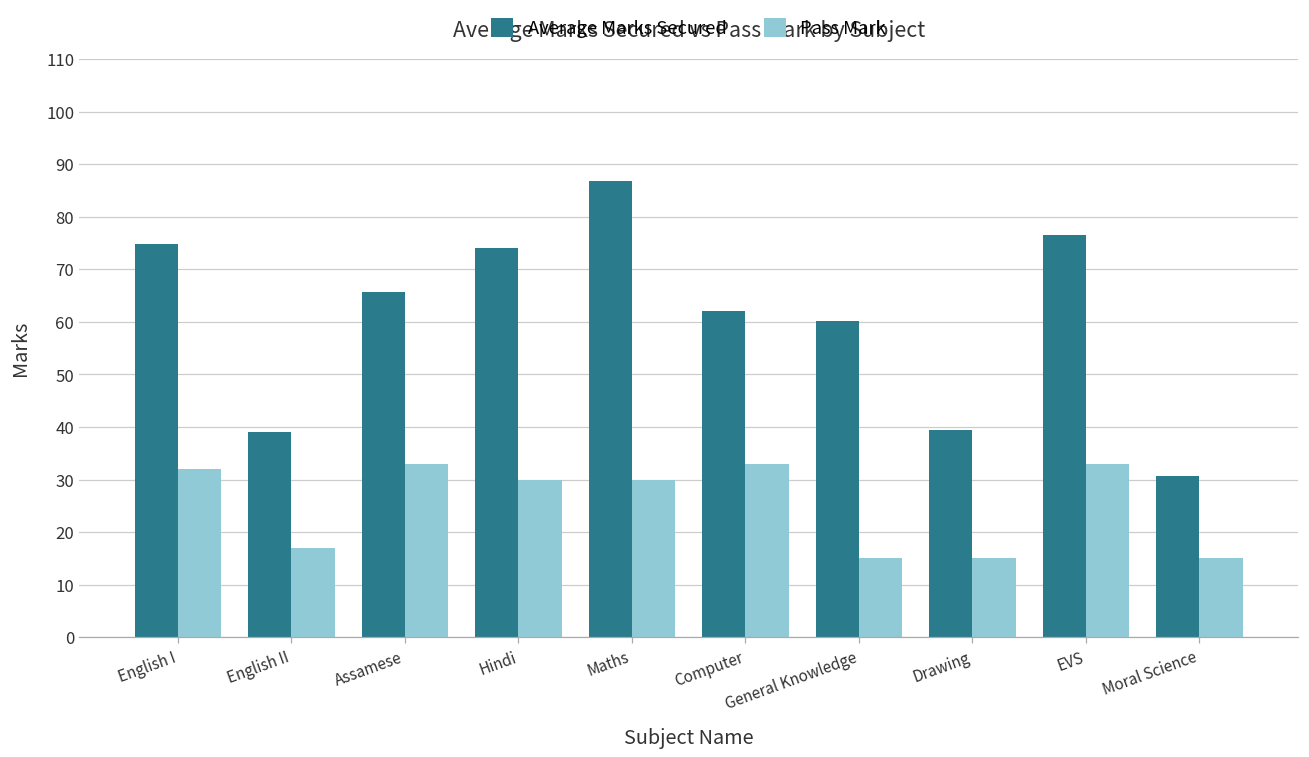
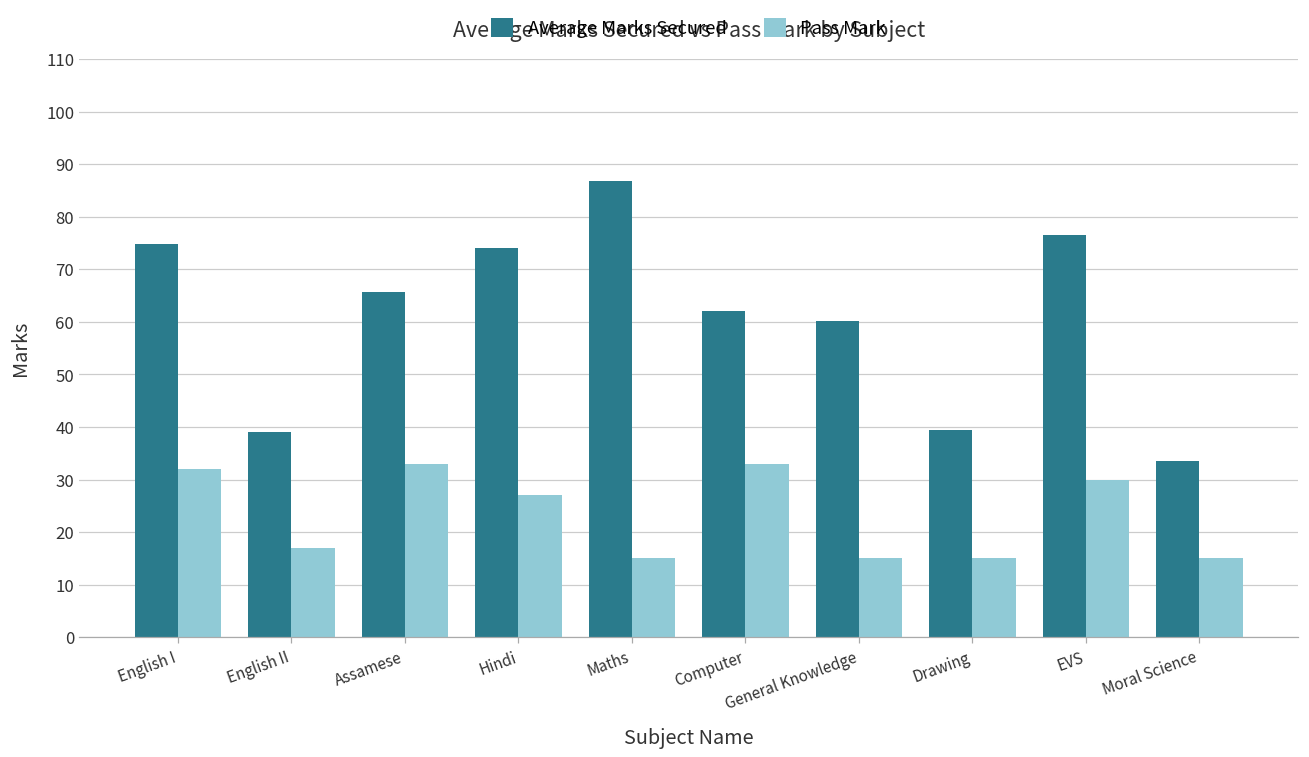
Pass Mark, Hindi: 30 -> 27
Pass Mark, Maths: 30 -> 15
Pass Mark, EVS: 33 -> 30
Average Marks Secured, Moral Science: 31 -> 34
